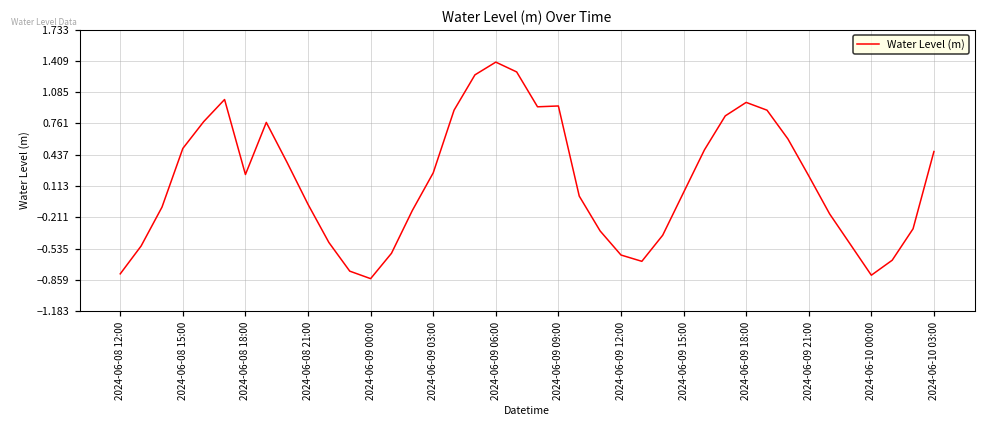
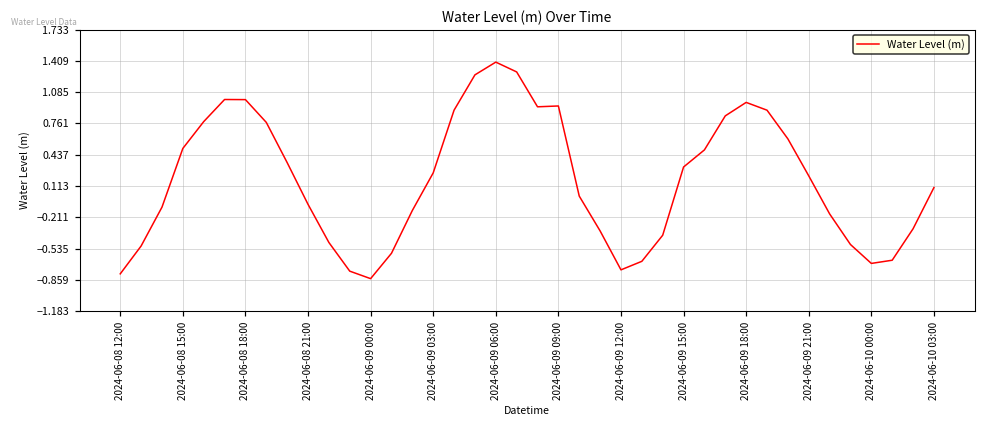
2024-06-08 18:00: 0.2 -> 1.0
2024-06-09 12:00: -0.6 -> -0.8
2024-06-09 15:00: 0.0 -> 0.3
2024-06-10 00:00: -0.8 -> -0.7
2024-06-10 03:00: 0.5 -> 0.1
